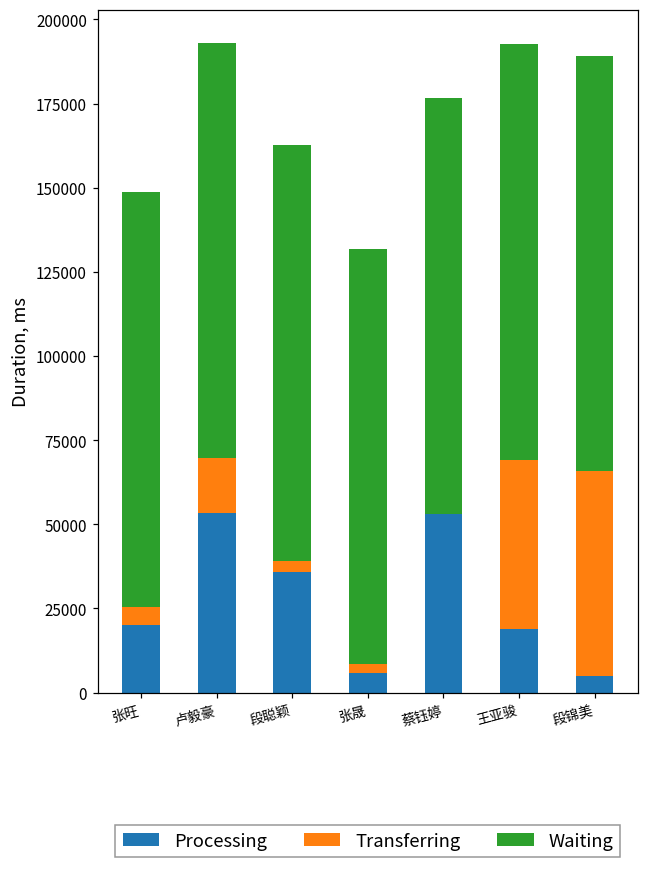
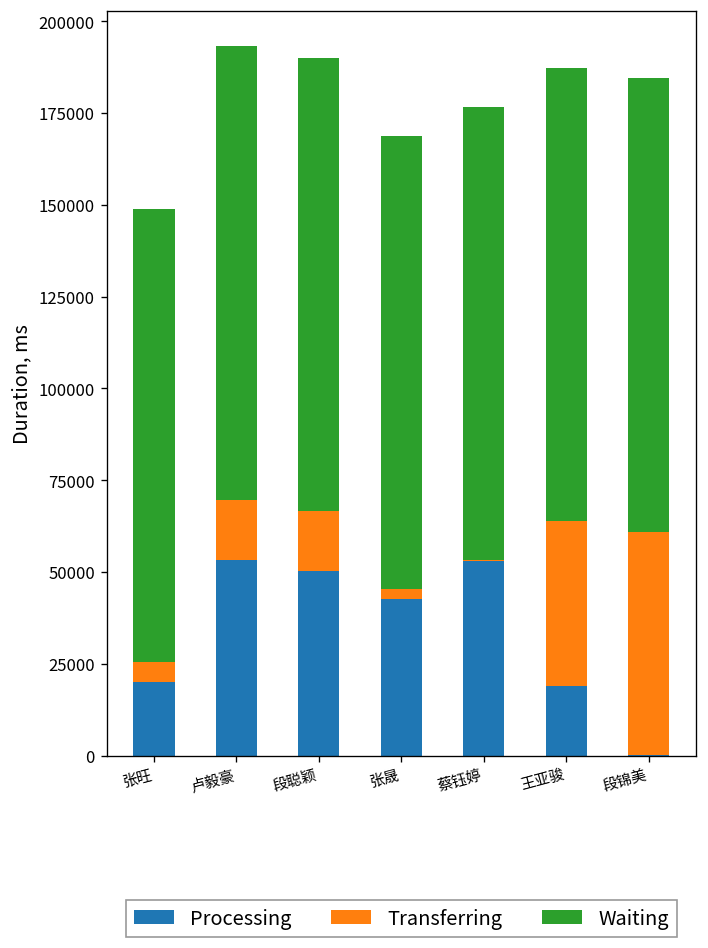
Processing, 段聪颖: 36000 -> 50000
Transferring, 段聪颖: 3000 -> 16000
Processing, 张晟: 6000 -> 43000
Transferring, 王亚骏: 50000 -> 45000
Processing, 段锦美: 5000 -> 0
